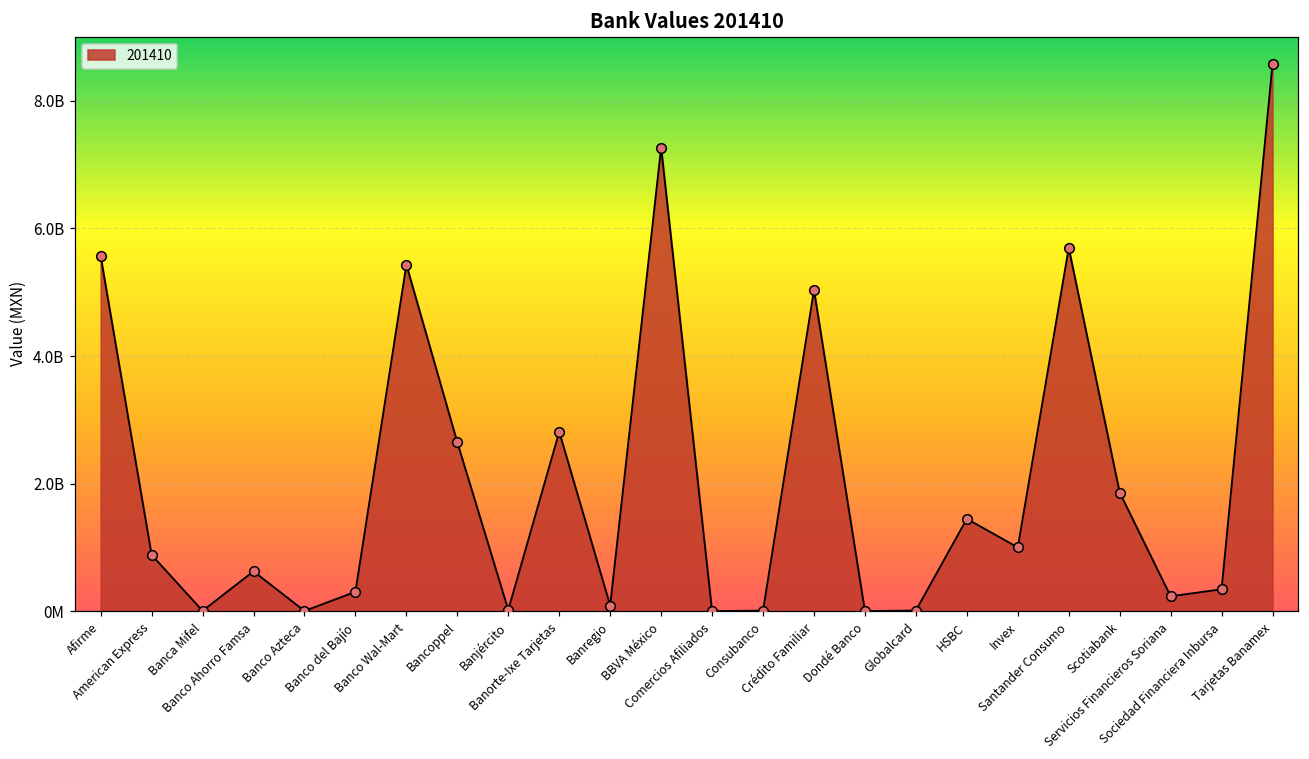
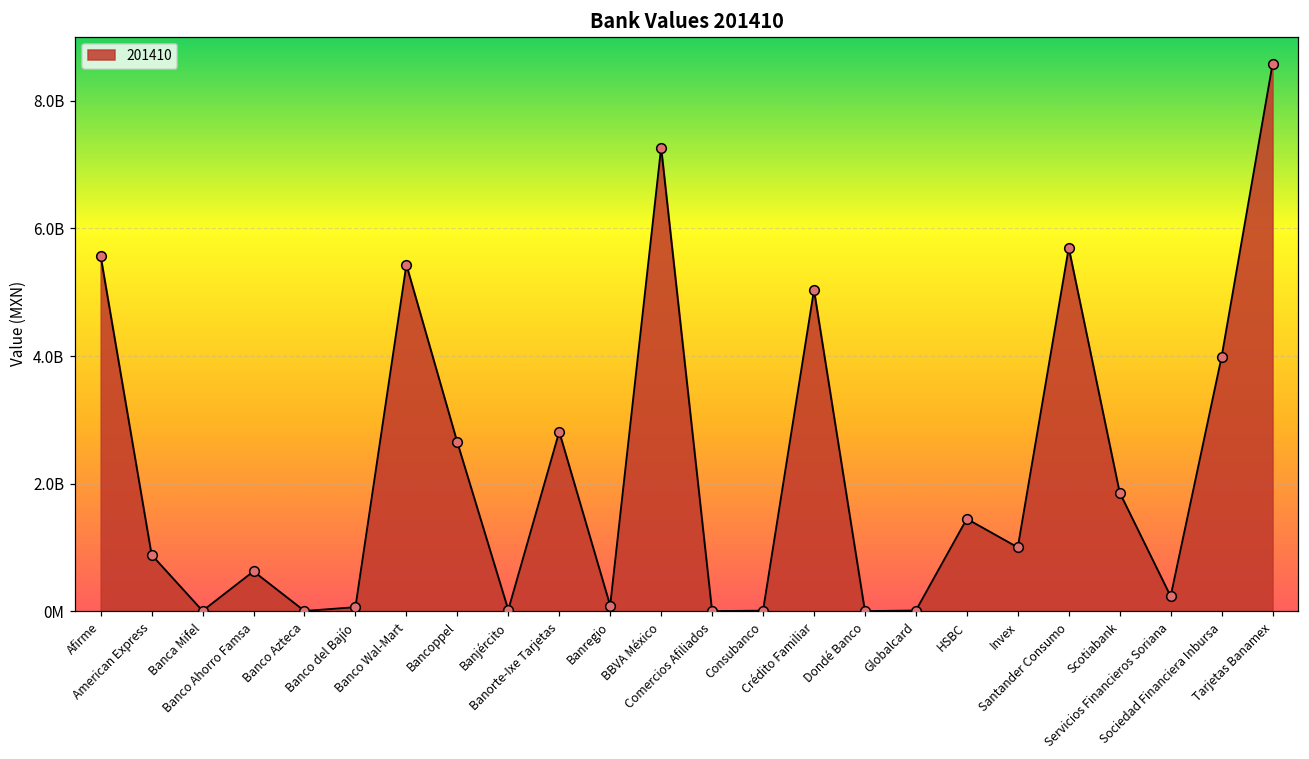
Banco del Bajío: 300000000 -> 100000000
Sociedad Financiera Inbursa: 300000000 -> 4000000000
